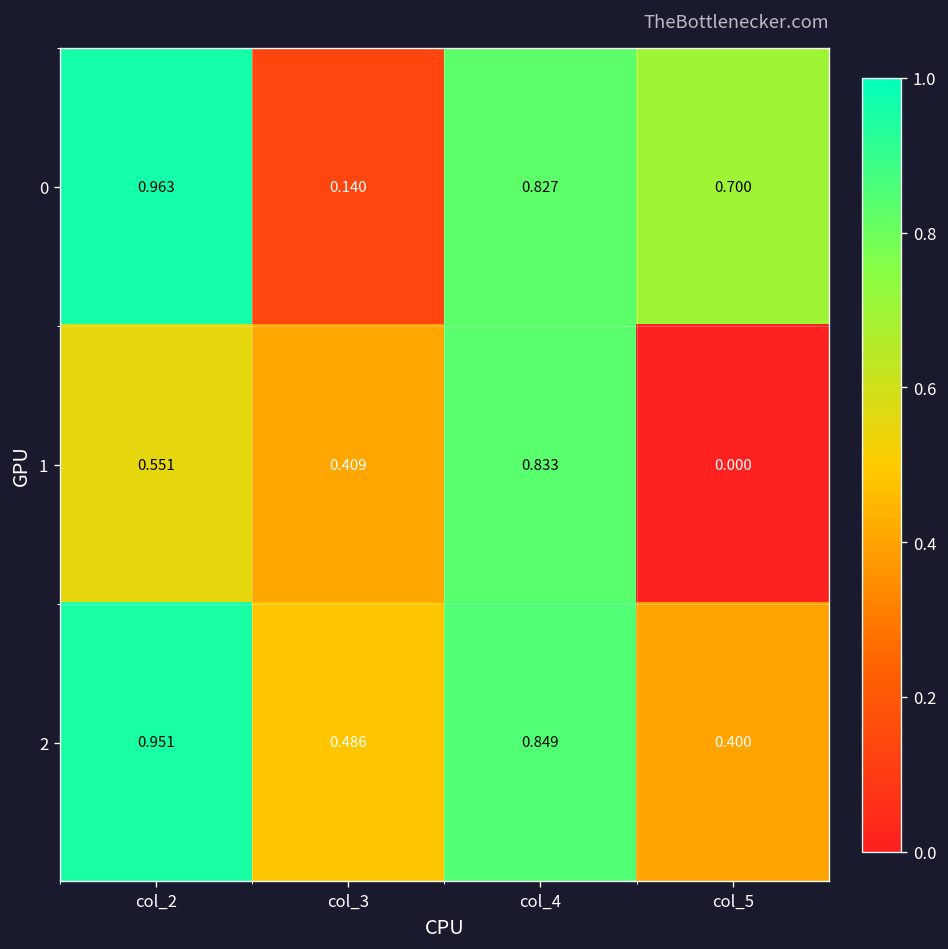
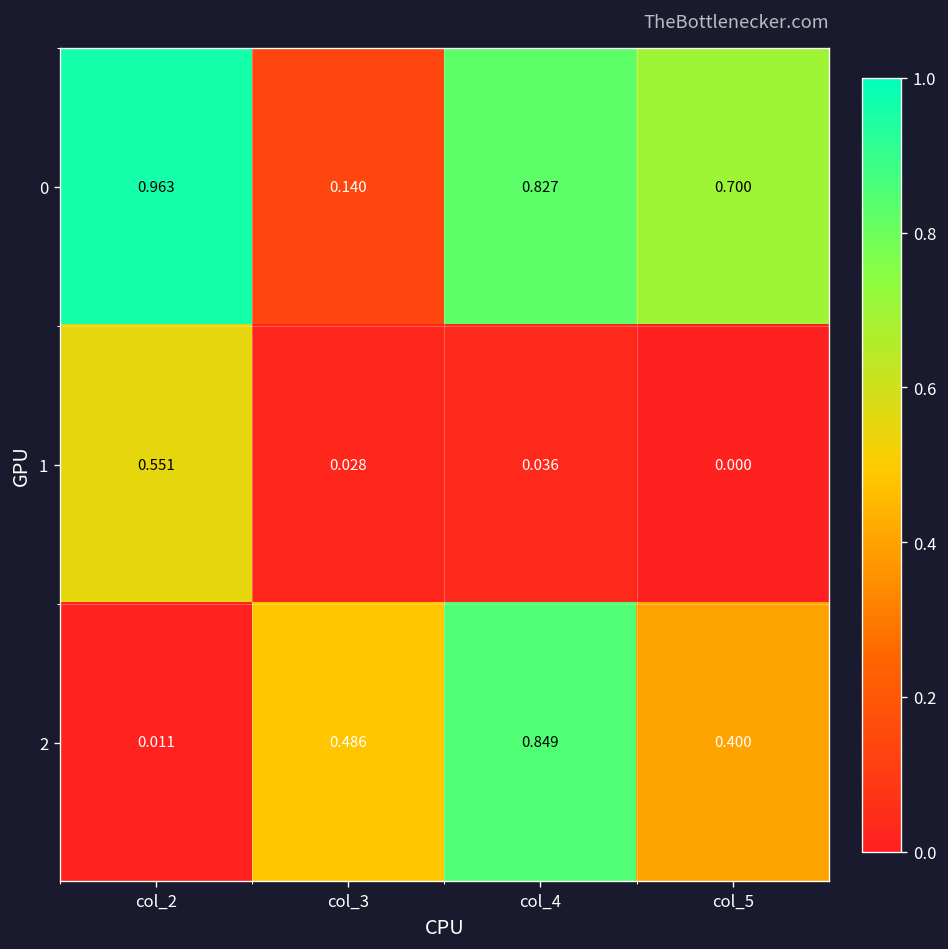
1, col_3: 0.409 -> 0.028
1, col_4: 0.833 -> 0.036
2, col_2: 0.951 -> 0.011
